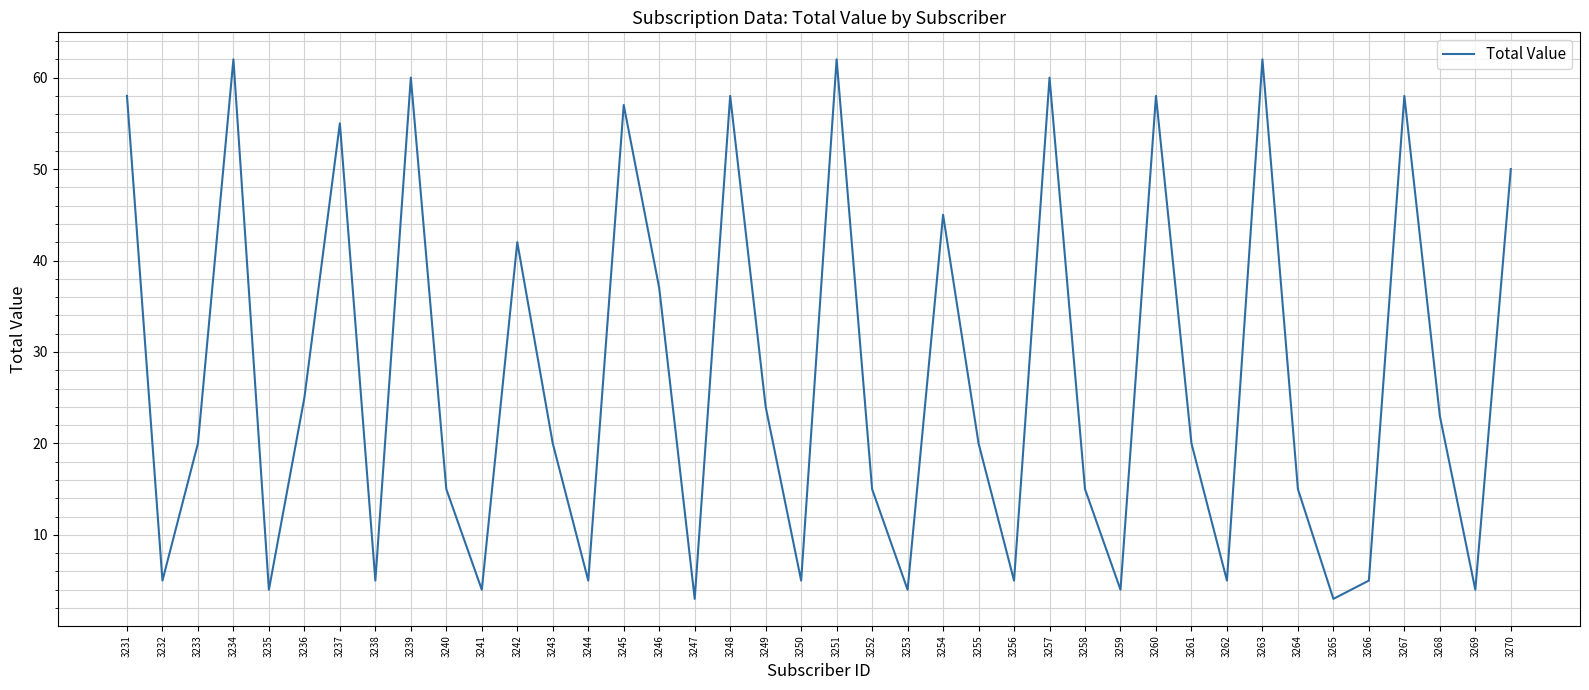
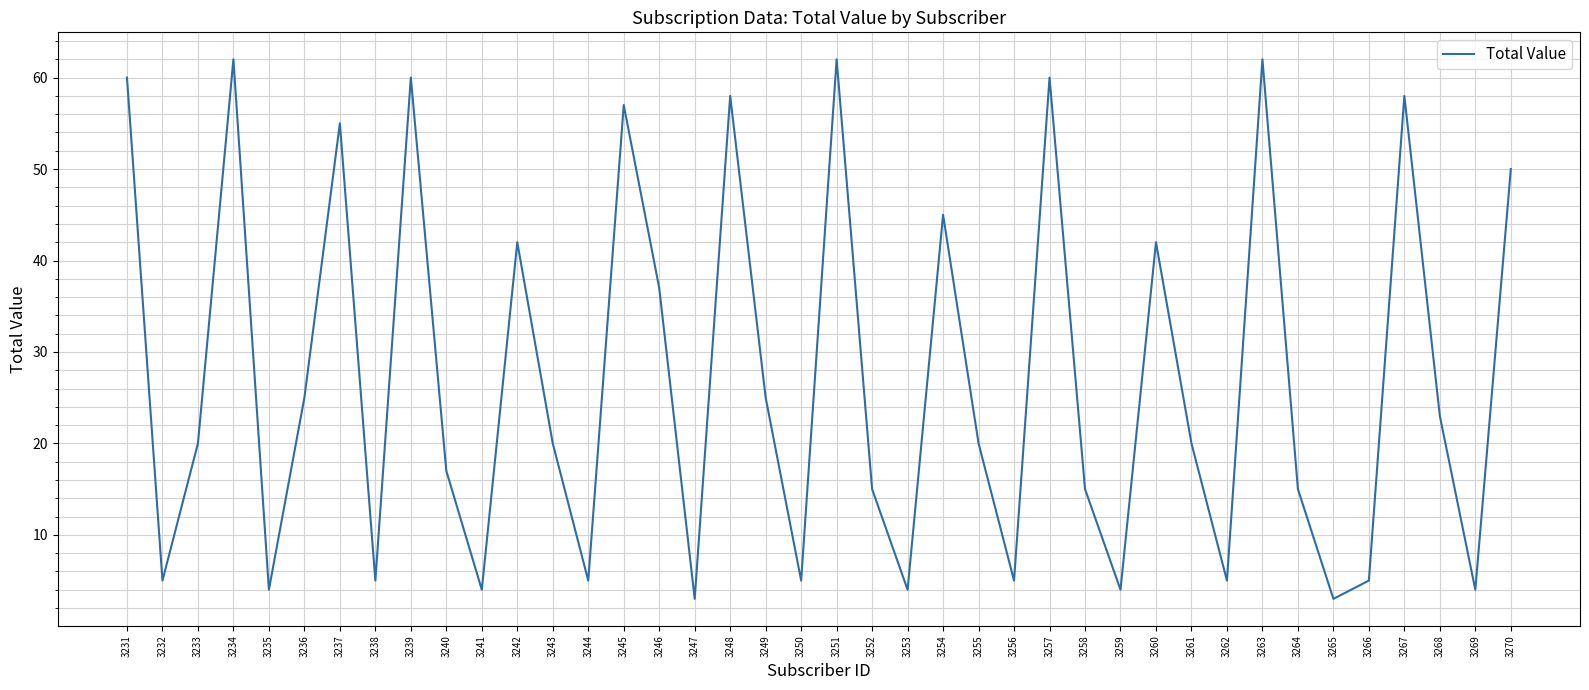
3231: 58 -> 60
3240: 15 -> 17
3249: 24 -> 25
3260: 58 -> 42
